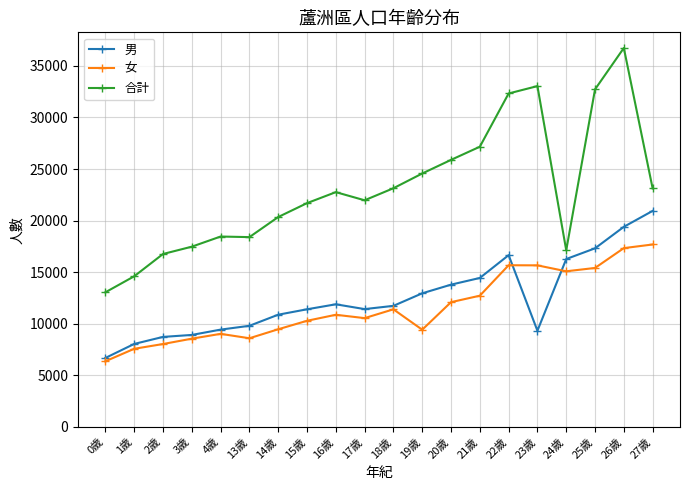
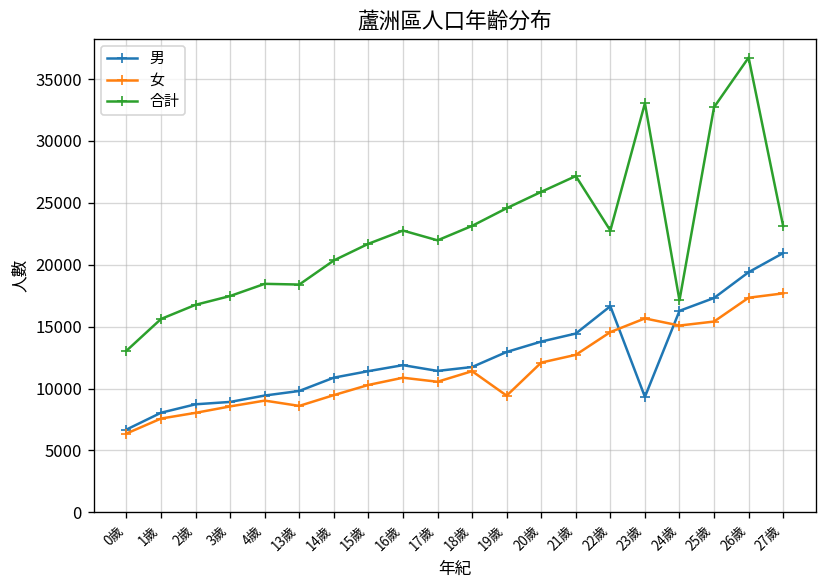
合計, 1歲: 14600 -> 15600
女, 22歲: 15700 -> 14600
合計, 22歲: 32300 -> 22800
